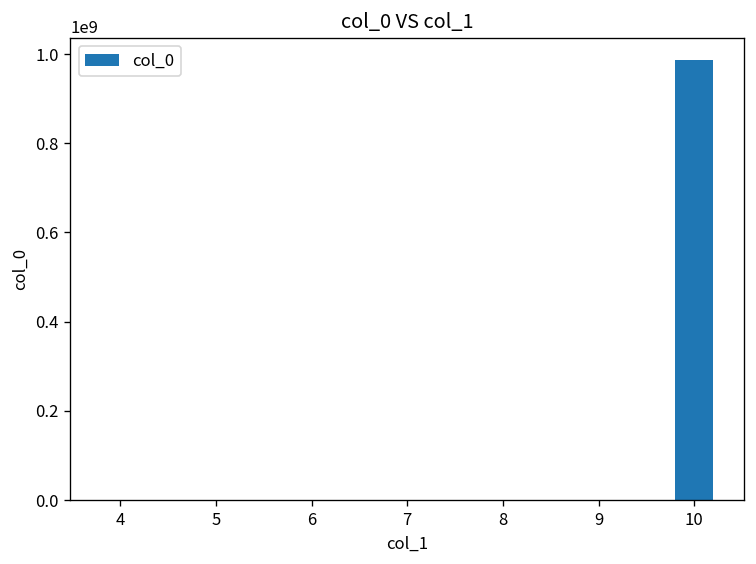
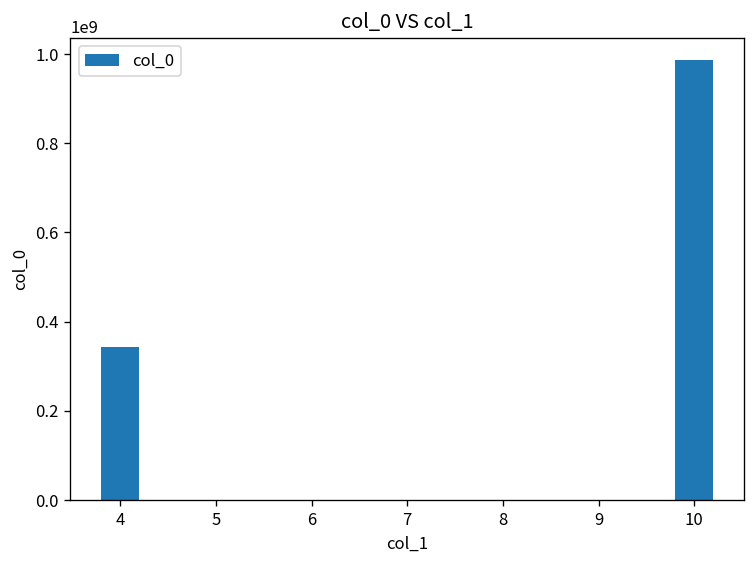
4: 0 -> 340000000
